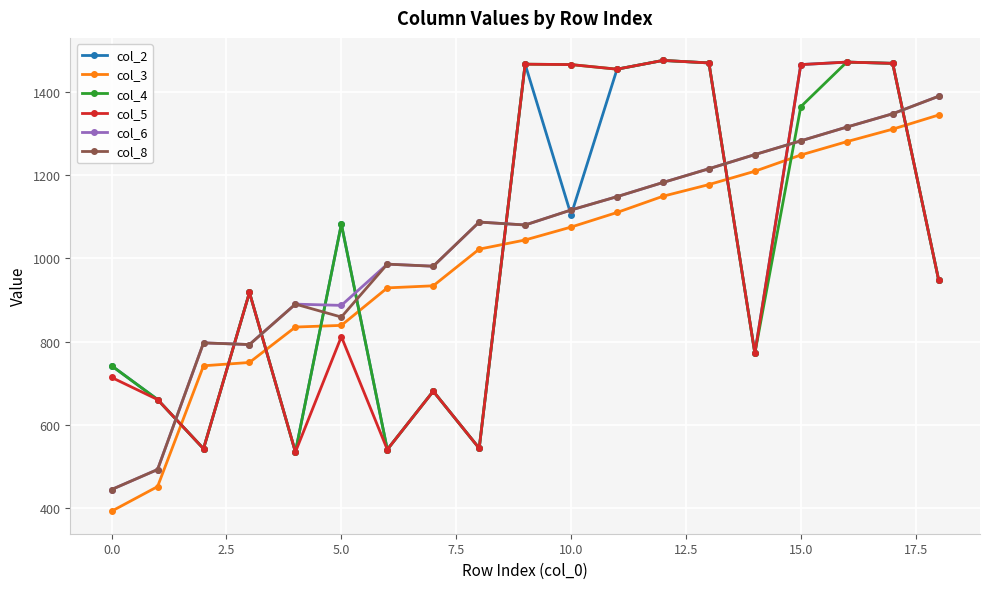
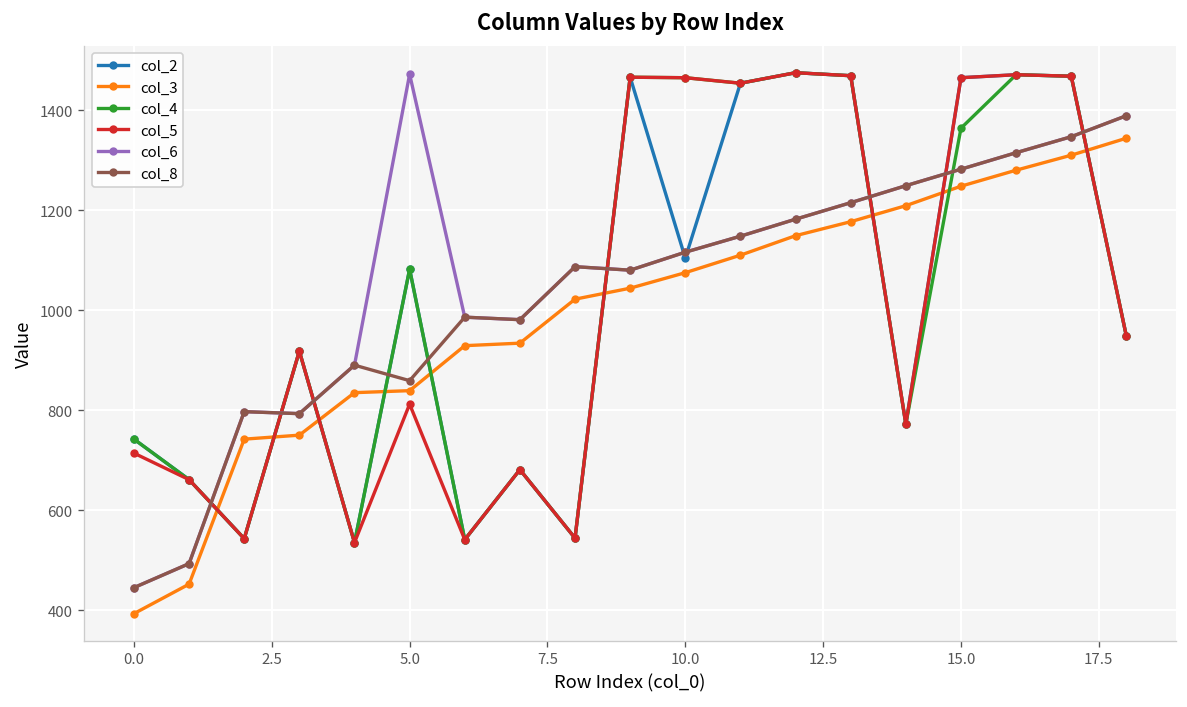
col_6, 5.0: 890 -> 1470
